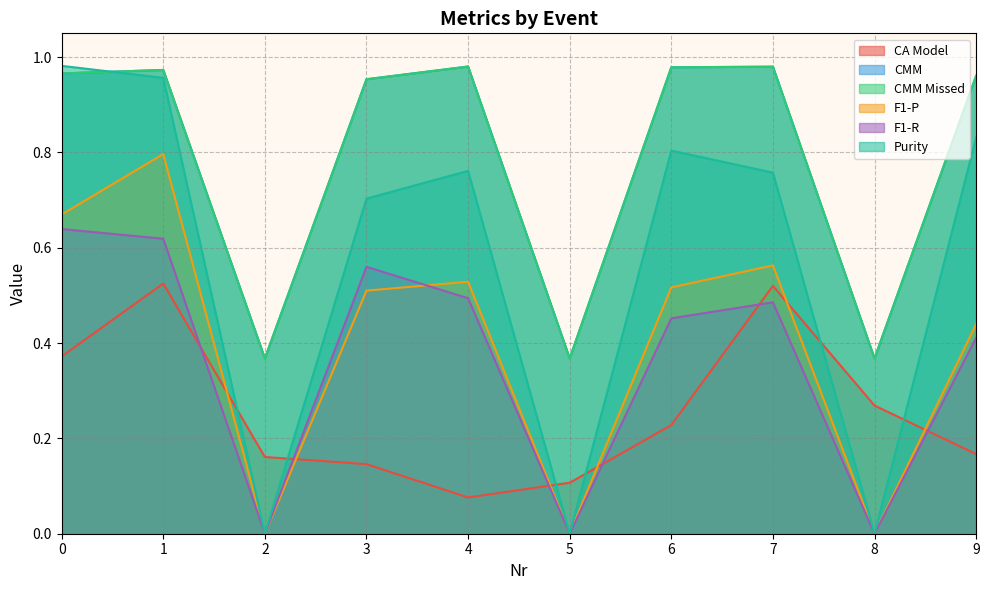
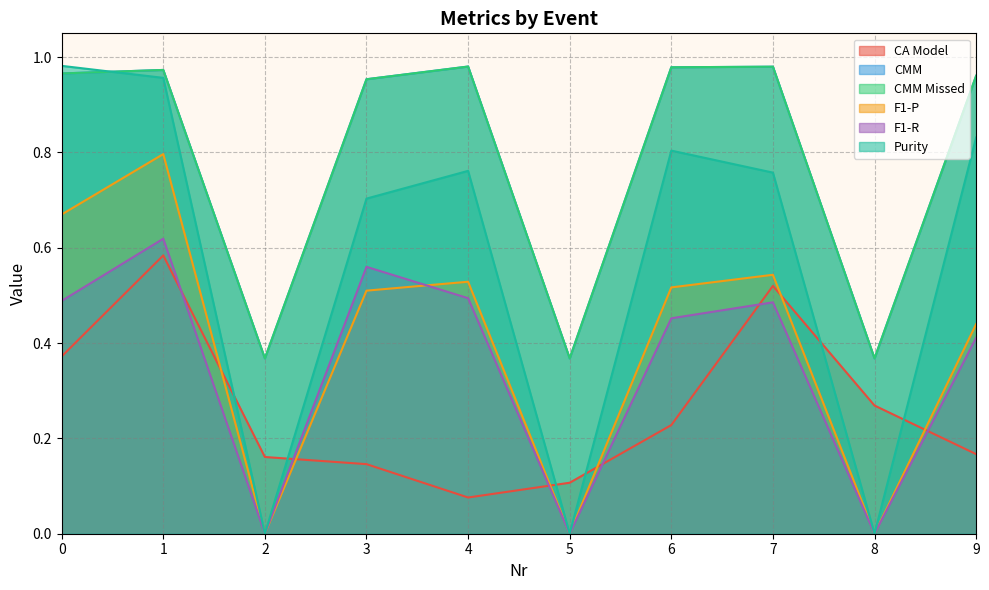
F1-R, 0: 0.64 -> 0.49
CA Model, 1: 0.53 -> 0.58
F1-P, 7: 0.56 -> 0.54
